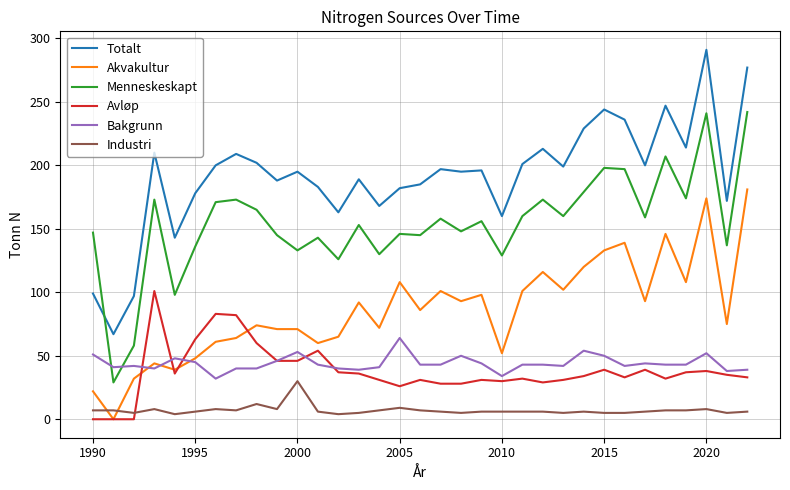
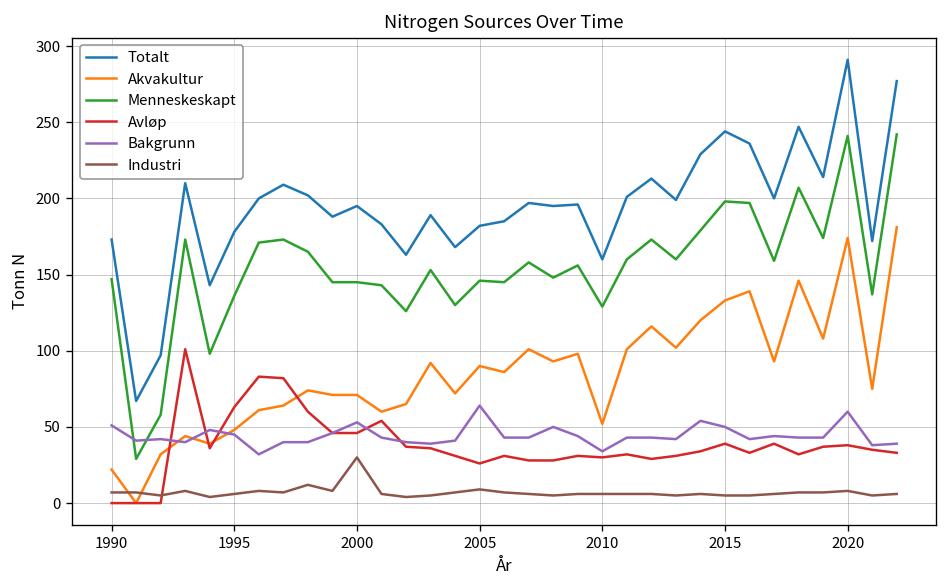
Totalt, 1990: 99 -> 173
Menneskeskapt, 2000: 133 -> 145
Akvakultur, 2005: 108 -> 90
Bakgrunn, 2020: 52 -> 60
